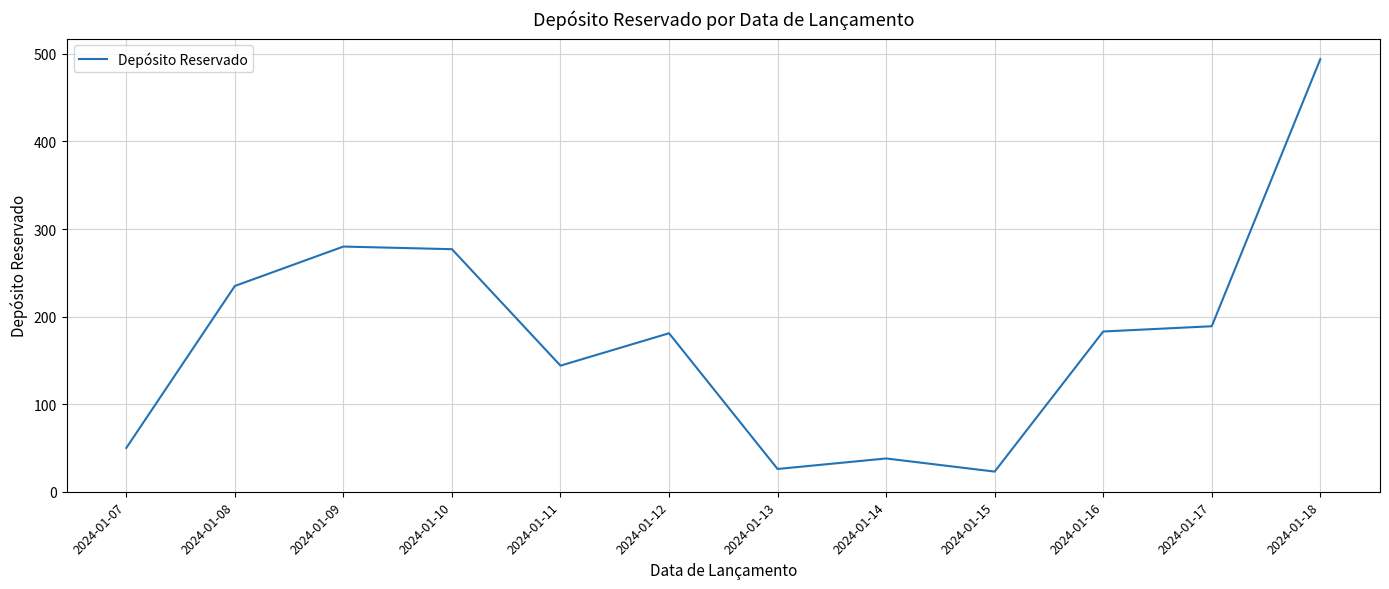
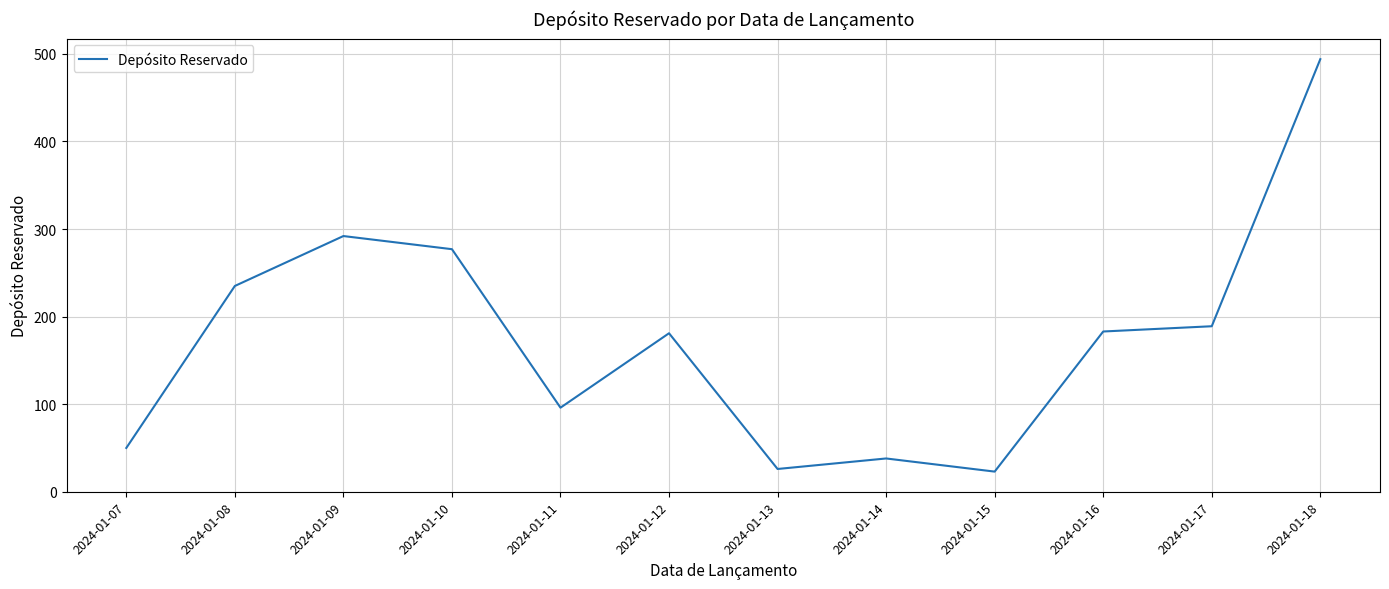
2024-01-09: 280 -> 290
2024-01-11: 140 -> 100
